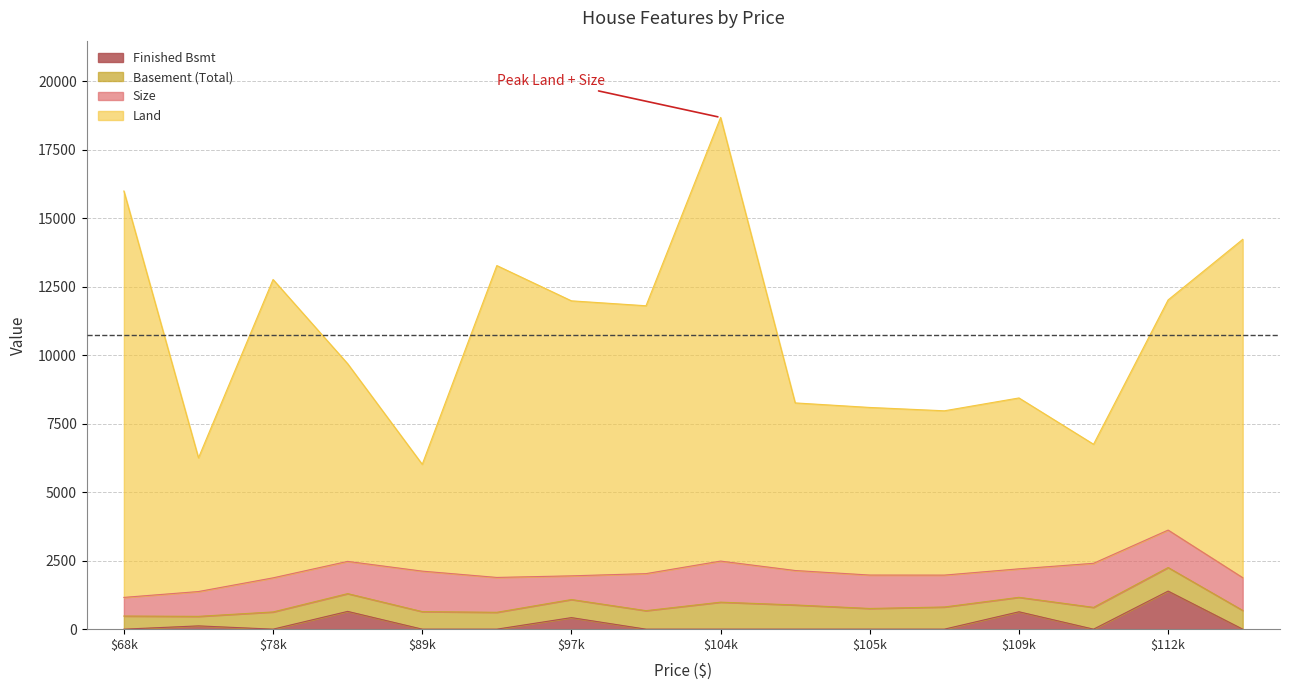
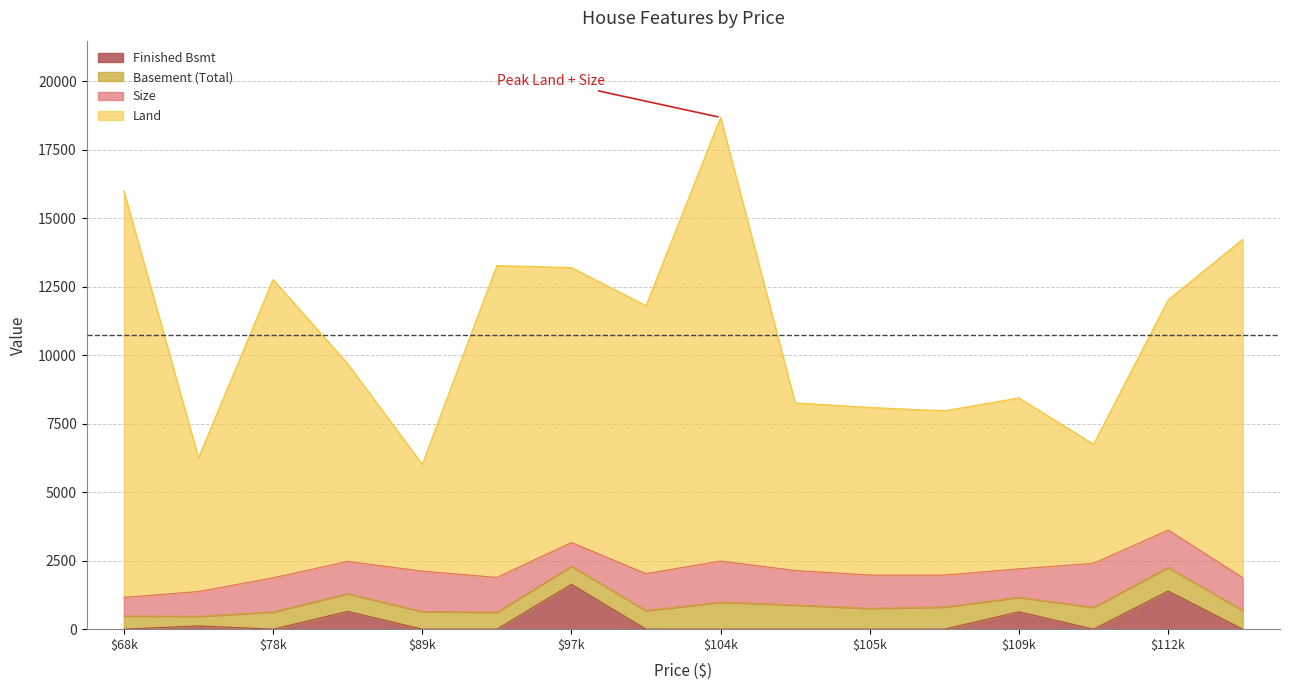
Finished Bsmt, $97k: 400 -> 1600
